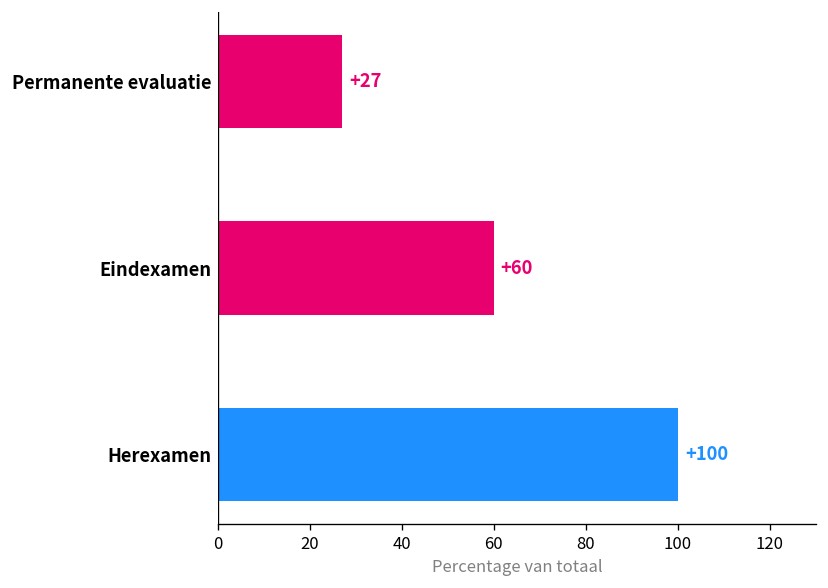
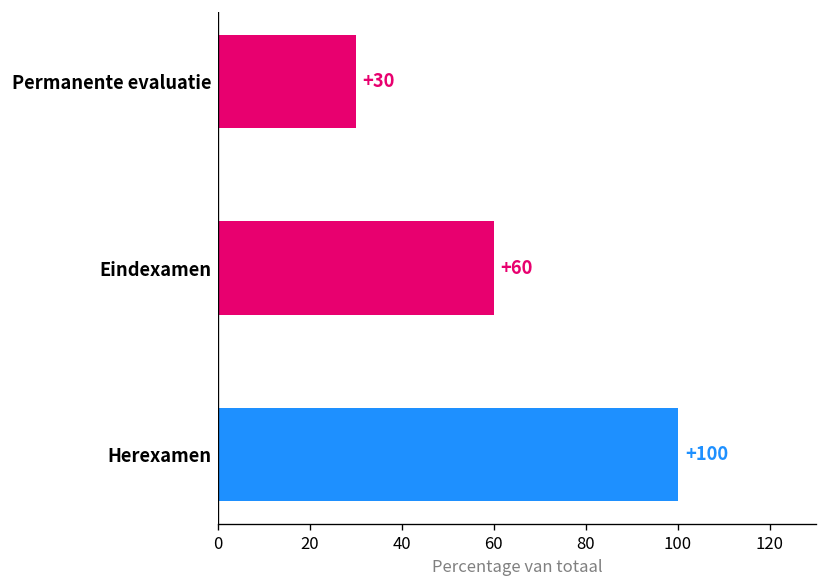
Permanente evaluatie: +27 -> +30
